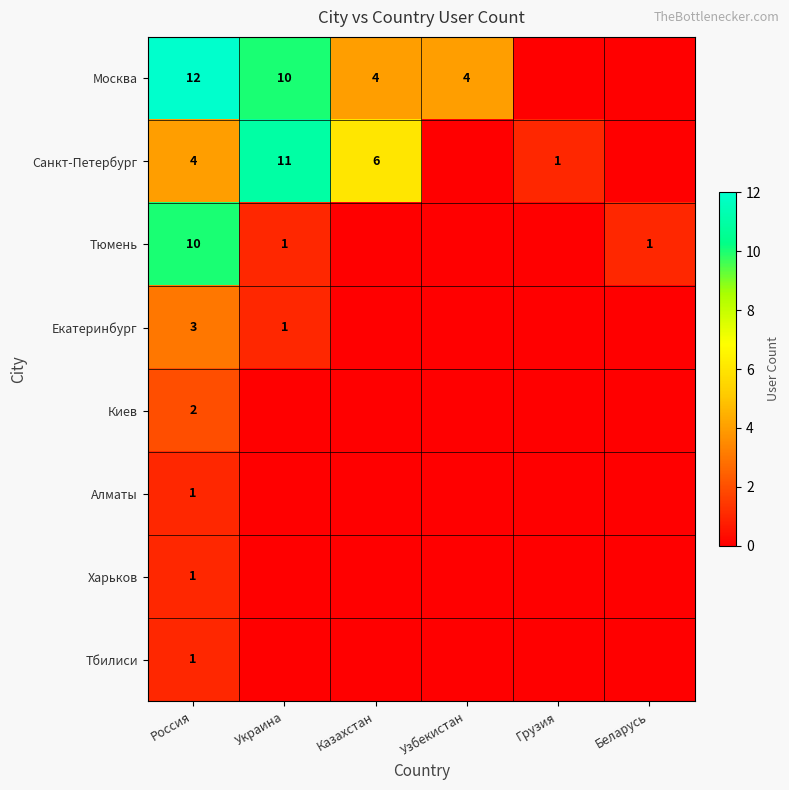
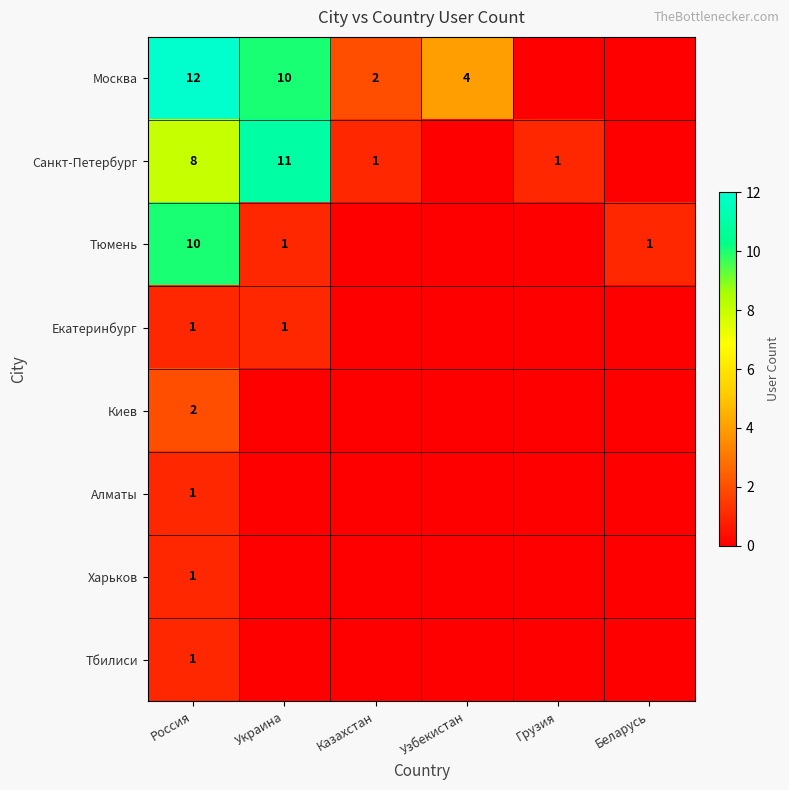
Москва, Казахстан: 4 -> 2
Санкт-Петербург, Россия: 4 -> 8
Санкт-Петербург, Казахстан: 6 -> 1
Екатеринбург, Россия: 3 -> 1
